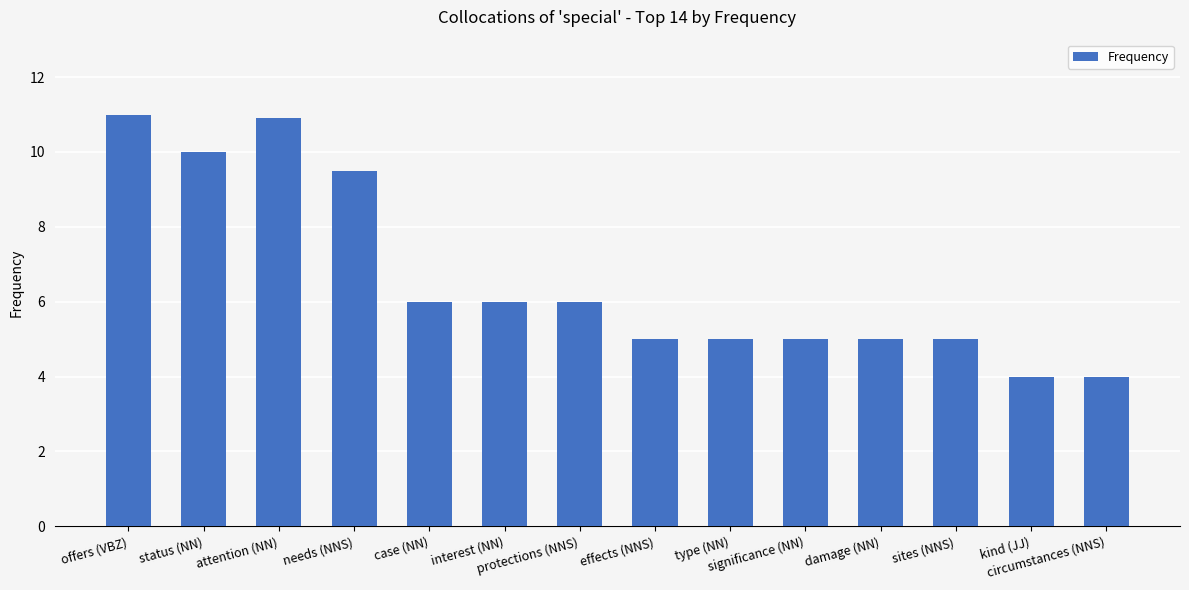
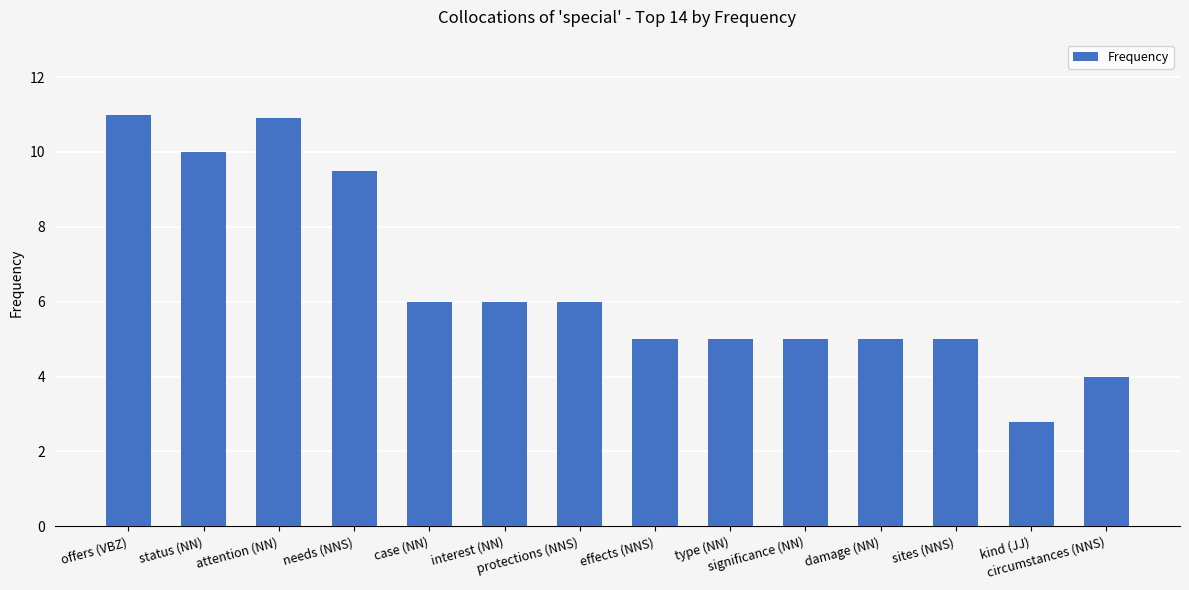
kind (JJ): 4.0 -> 2.8
